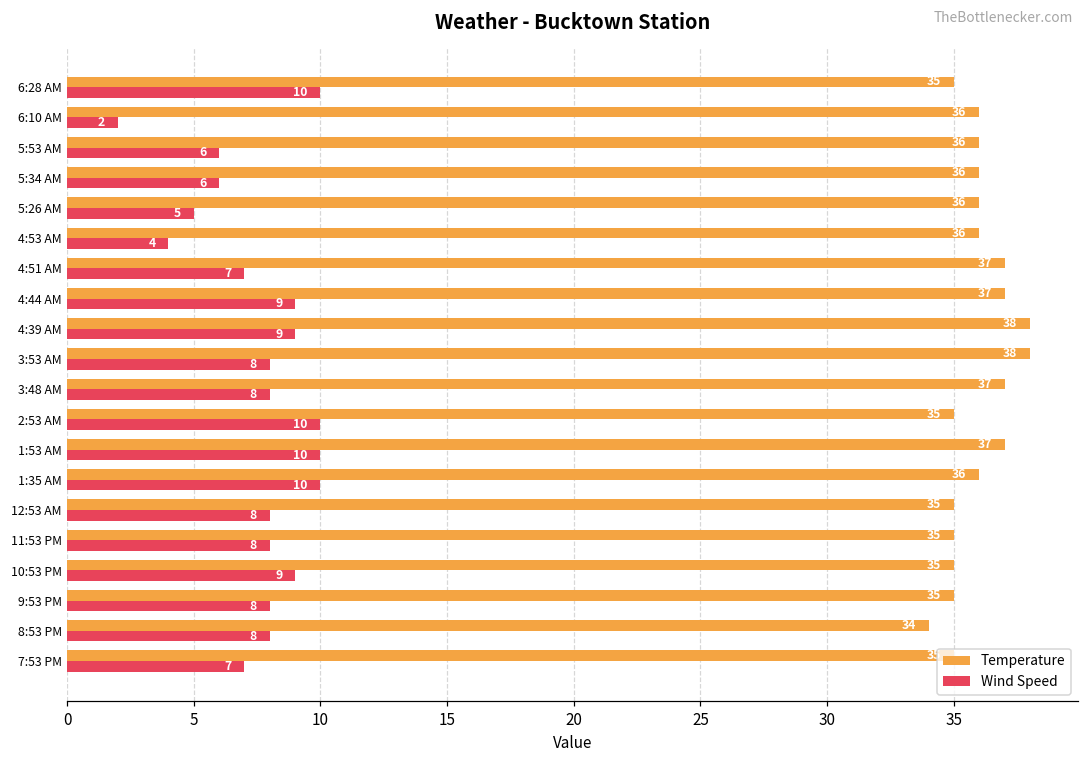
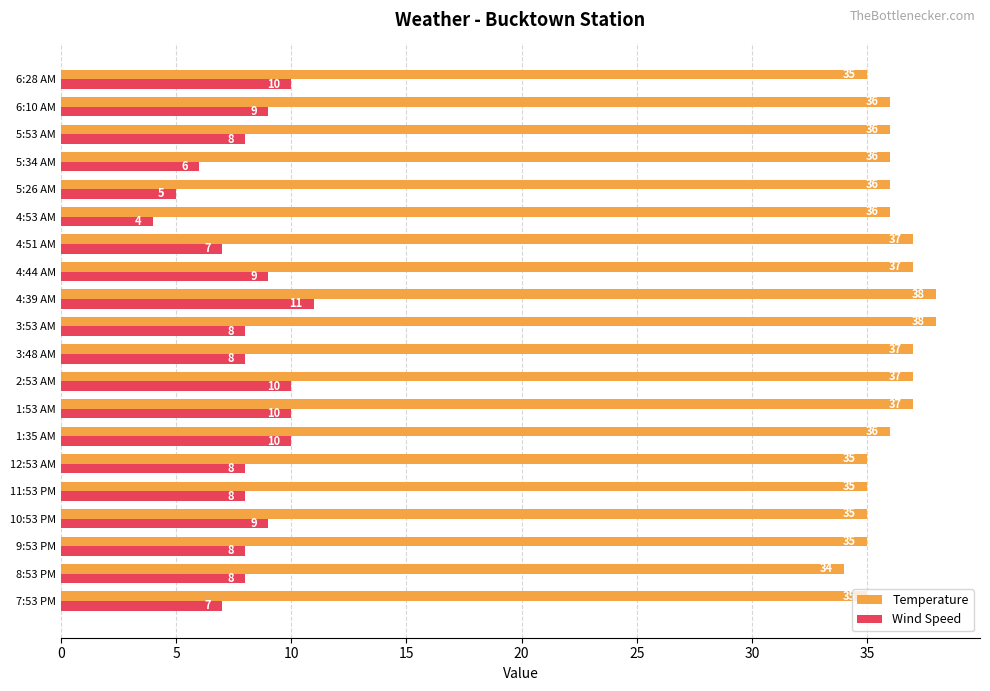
Wind Speed, 6:10 AM: 2 -> 9
Wind Speed, 5:53 AM: 6 -> 8
Wind Speed, 4:39 AM: 9 -> 11
Temperature, 2:53 AM: 35 -> 37
